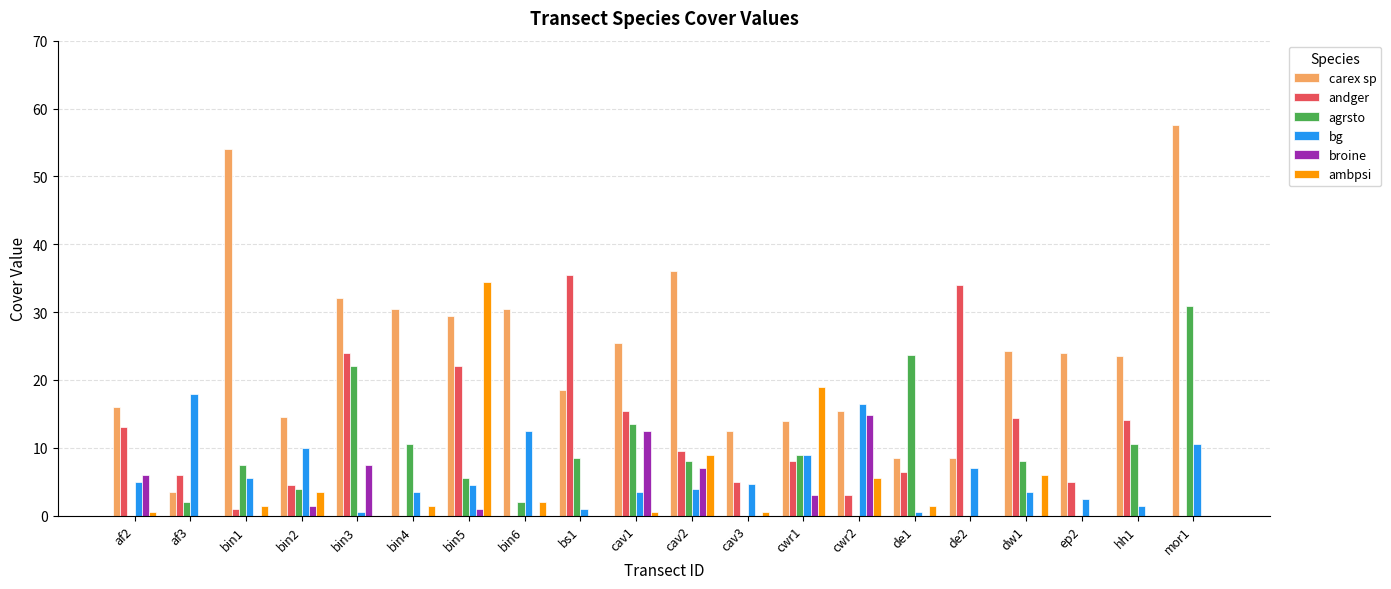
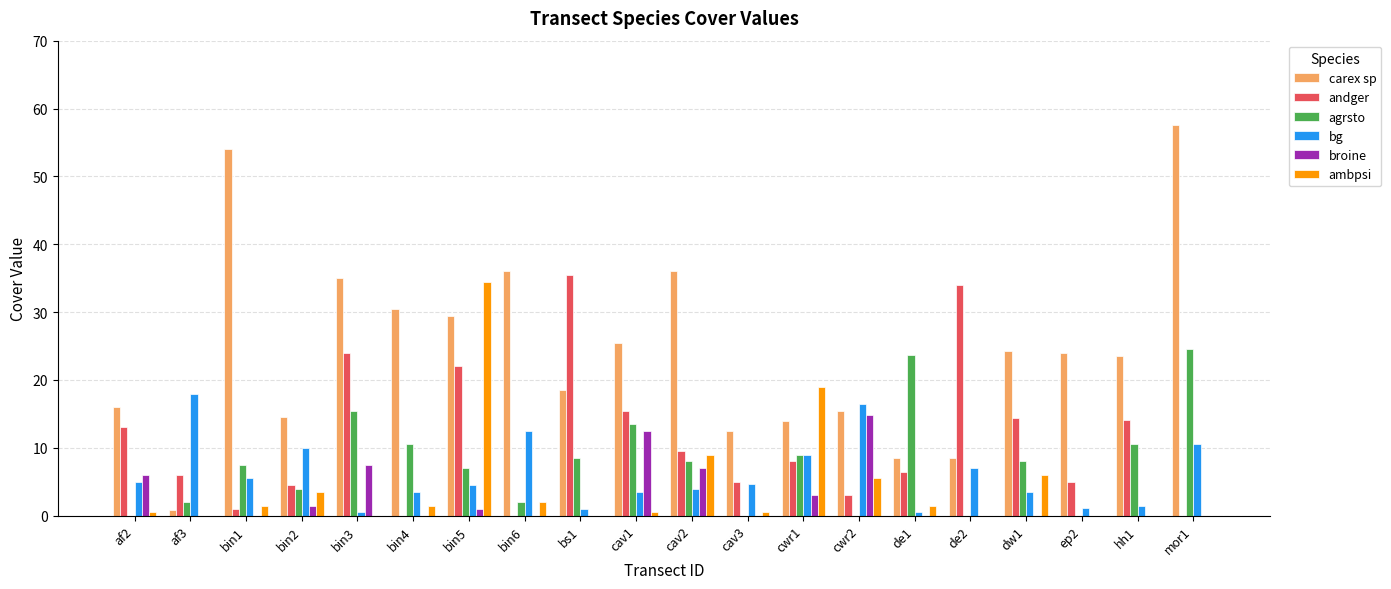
carex sp, af3: 4 -> 1
carex sp, bin3: 32 -> 35
agrsto, bin3: 22 -> 16
agrsto, bin5: 6 -> 7
carex sp, bin6: 31 -> 36
bg, ep2: 3 -> 1
agrsto, mor1: 31 -> 25
